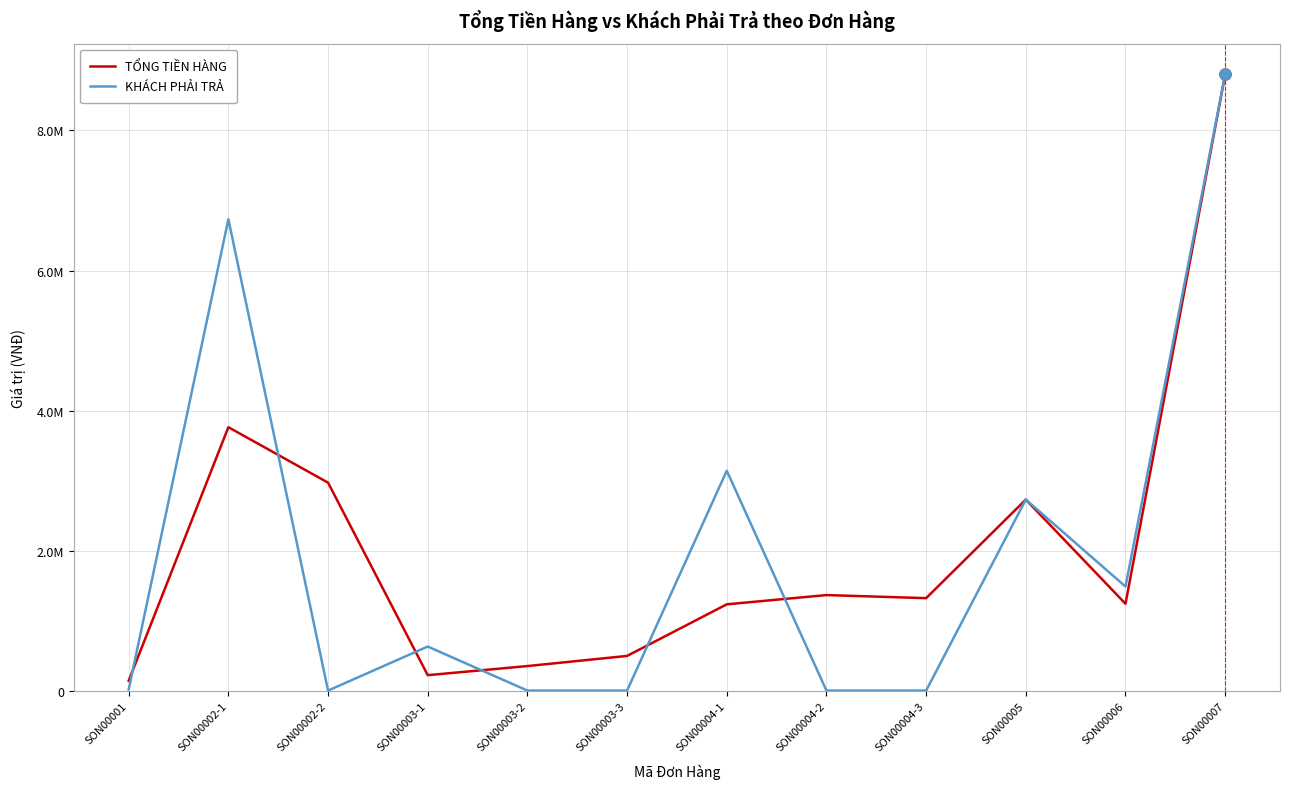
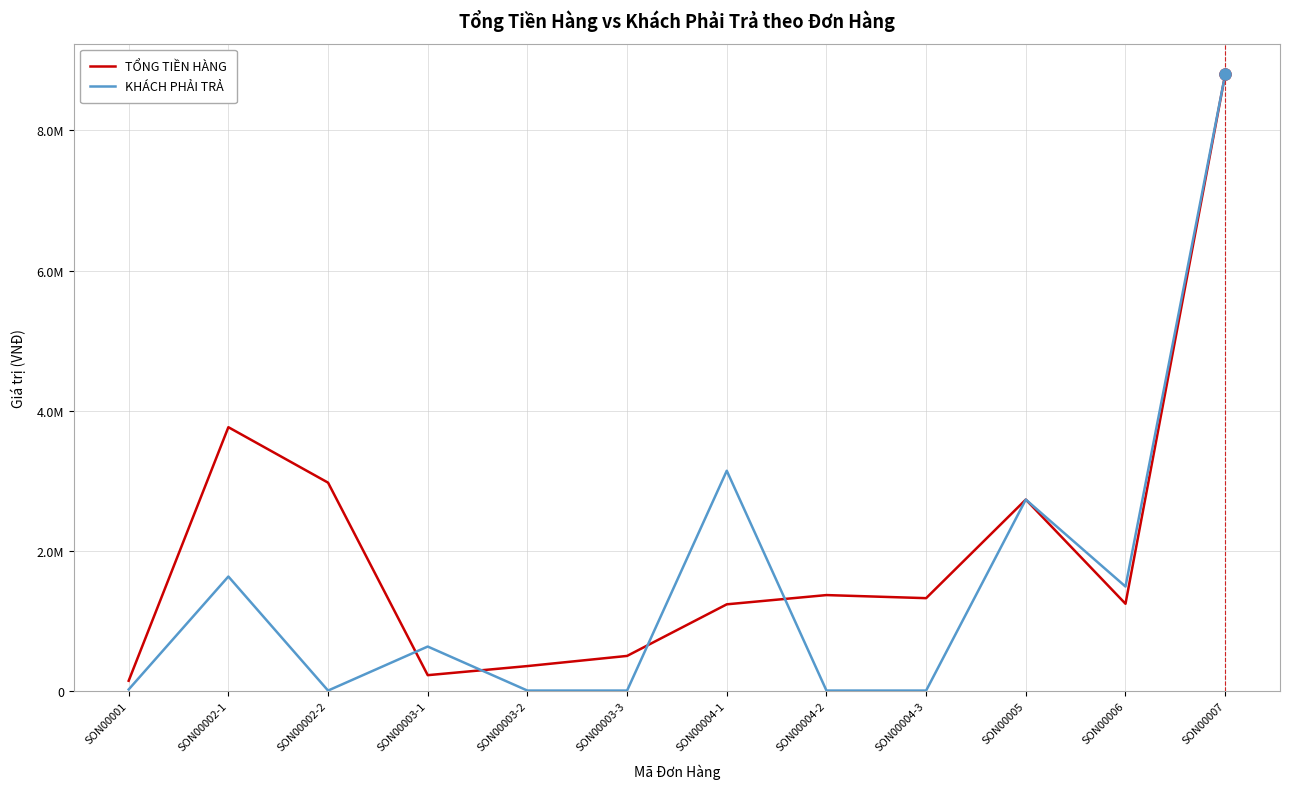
KHÁCH PHẢI TRẢ, SON00002-1: 6700000 -> 1600000
